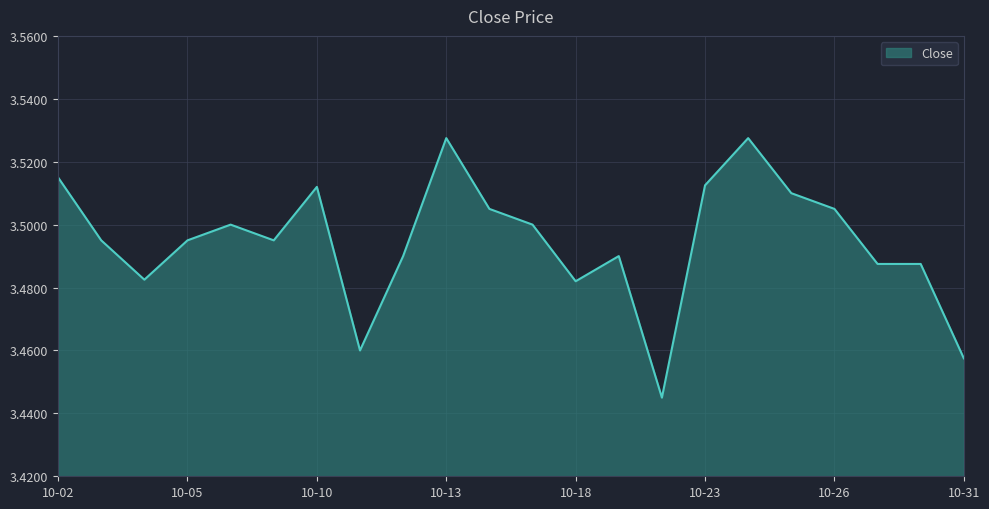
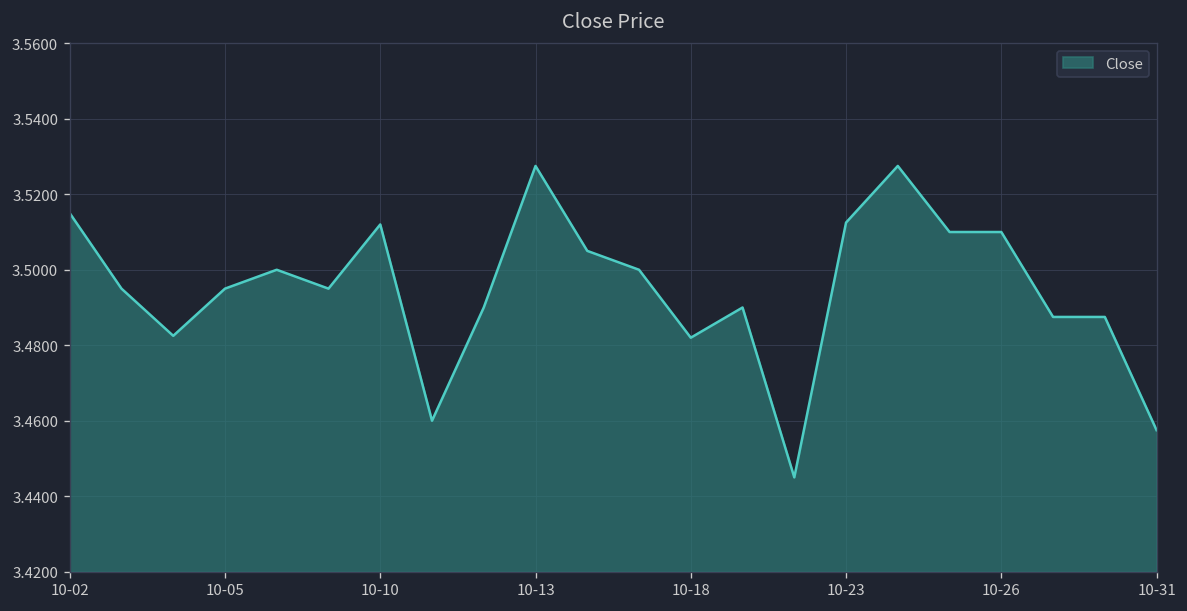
10-26: 3.505 -> 3.510
